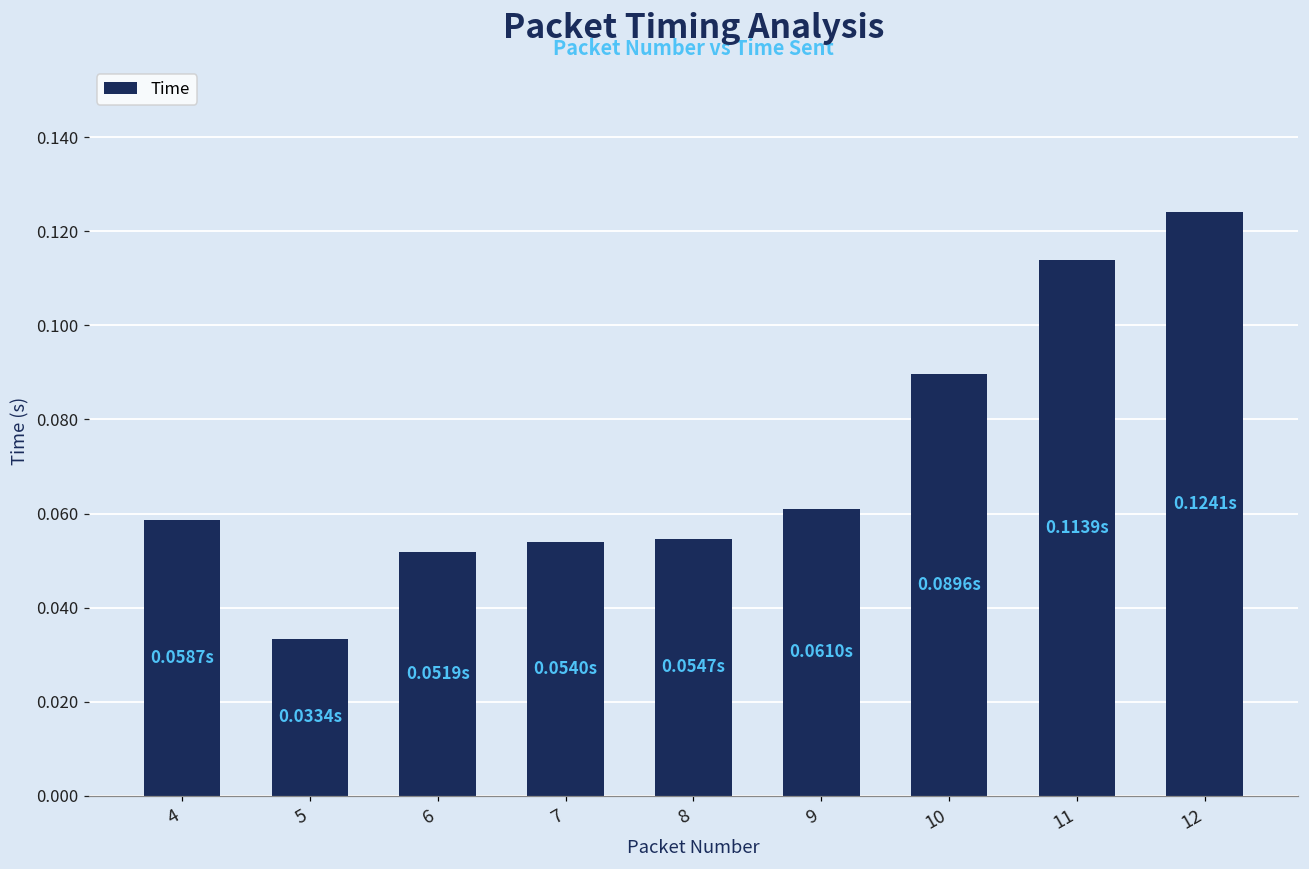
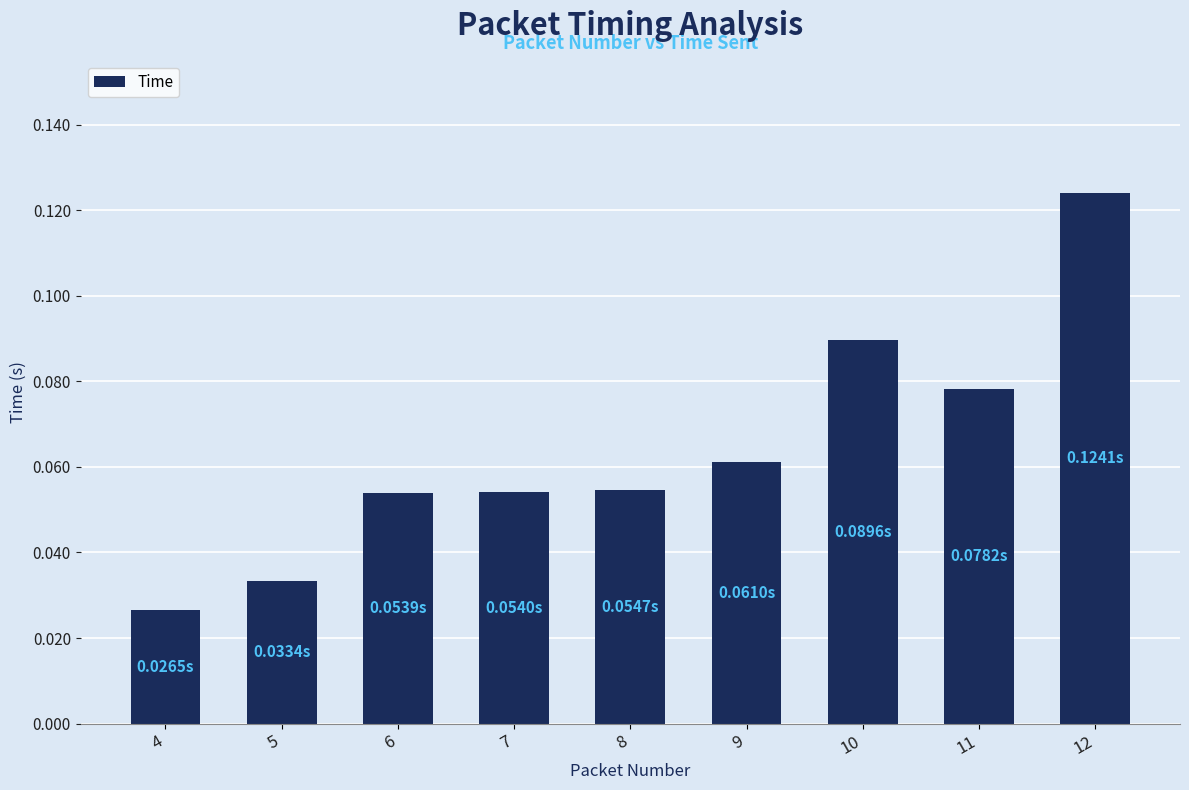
4: 0.0587s -> 0.0265s
6: 0.0519s -> 0.0539s
11: 0.1139s -> 0.0782s
